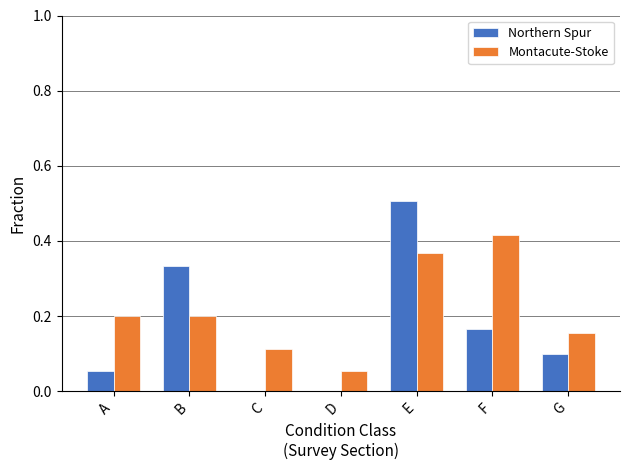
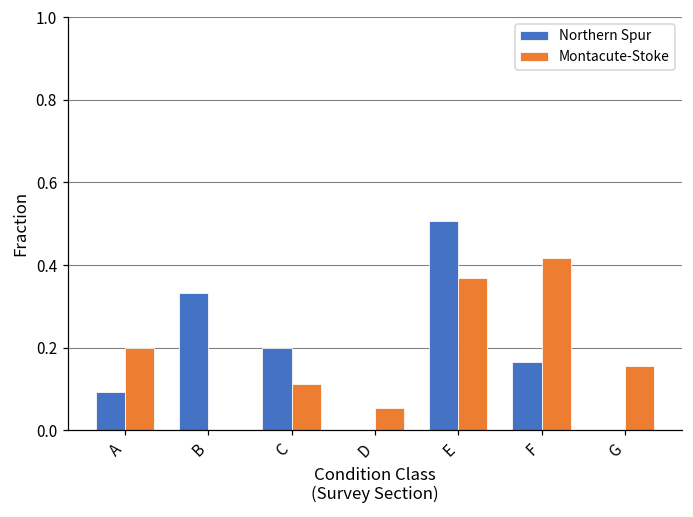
Northern Spur, A: 0.05 -> 0.09
Montacute-Stoke, B: 0.2 -> 0.0
Northern Spur, C: 0.0 -> 0.2
Northern Spur, G: 0.1 -> 0.0
